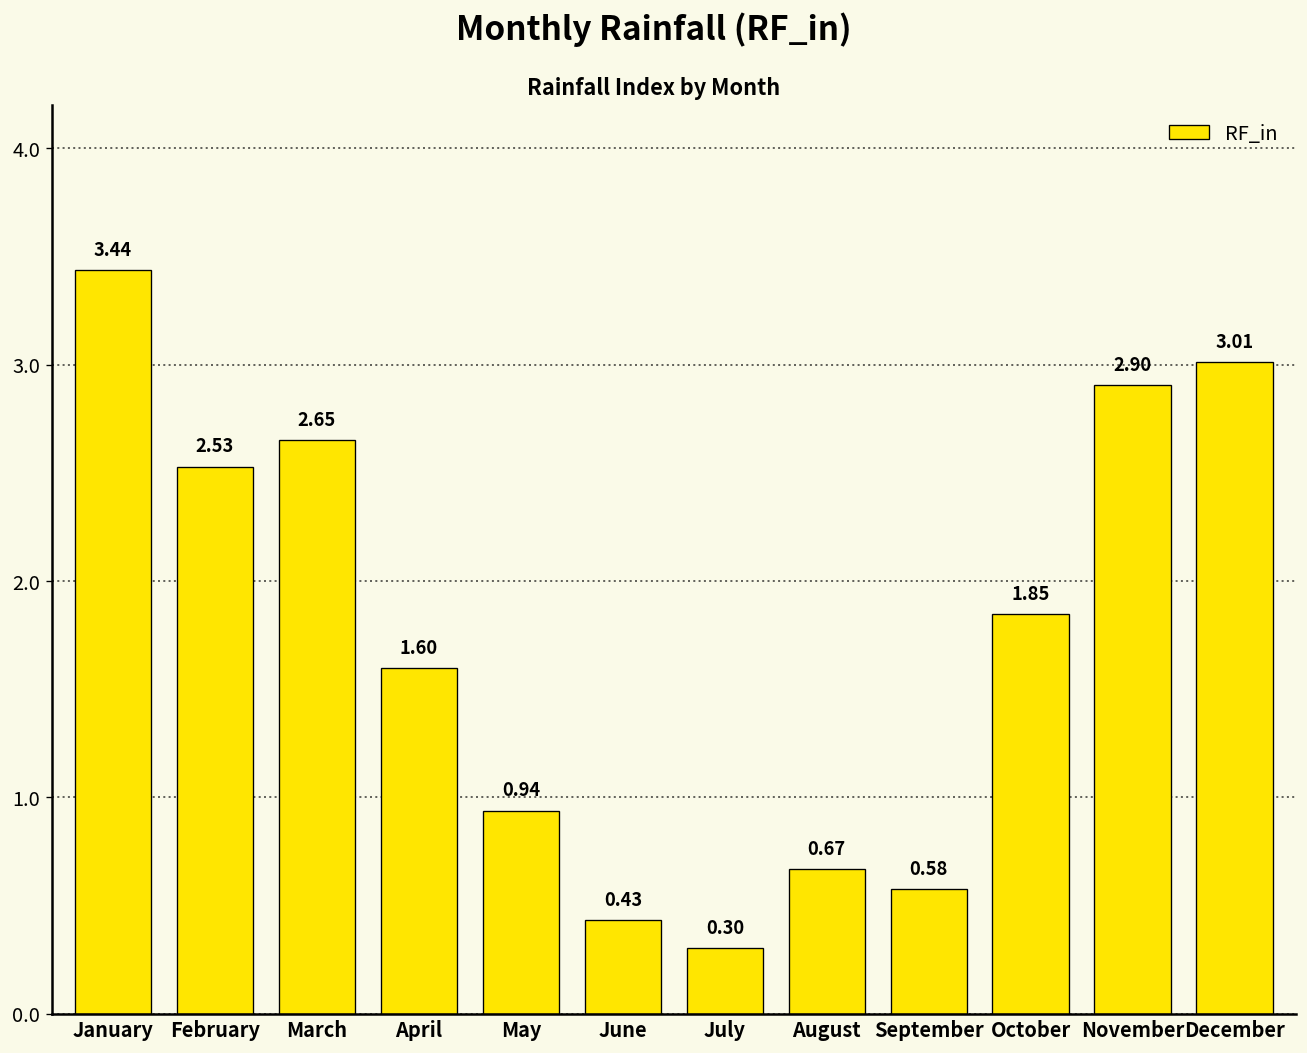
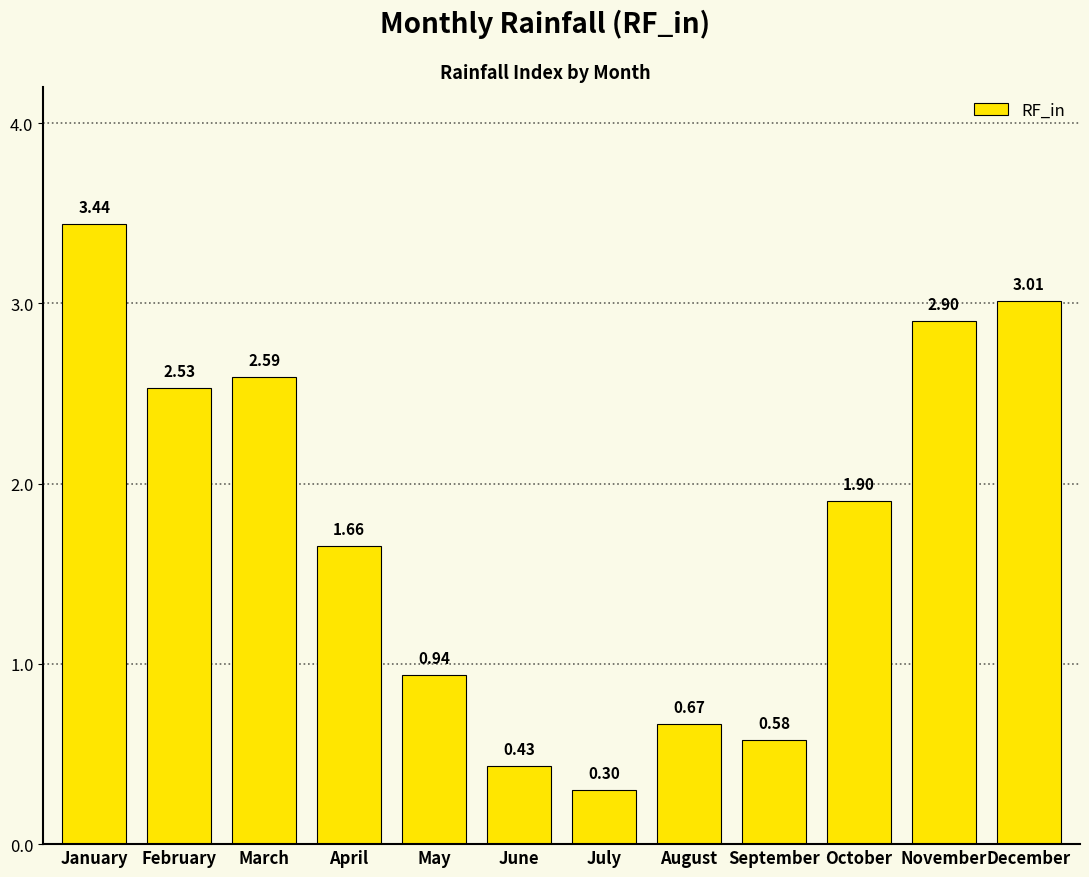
March: 2.65 -> 2.59
April: 1.60 -> 1.66
October: 1.85 -> 1.90
